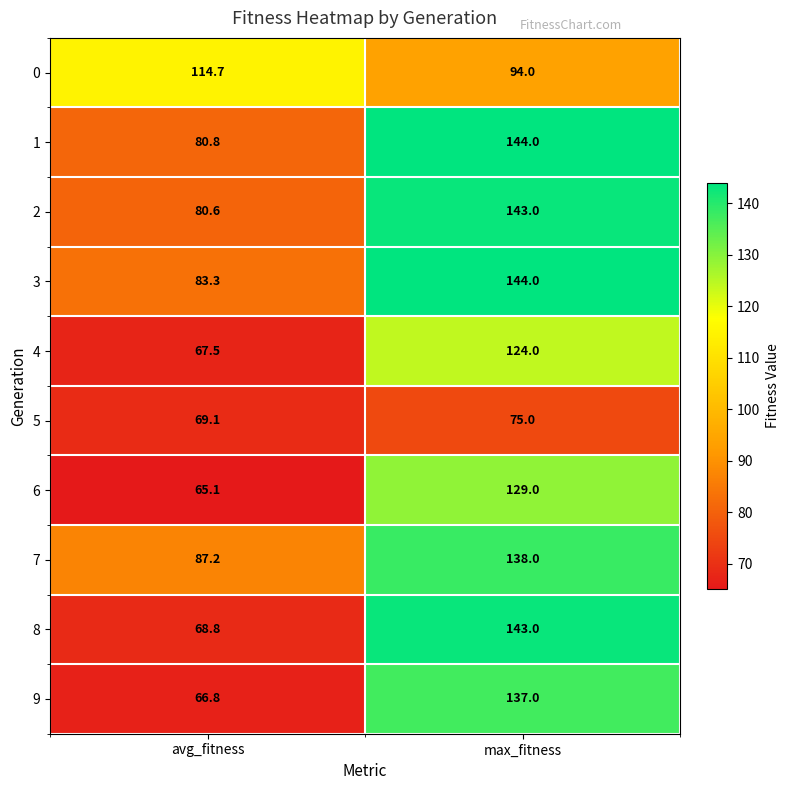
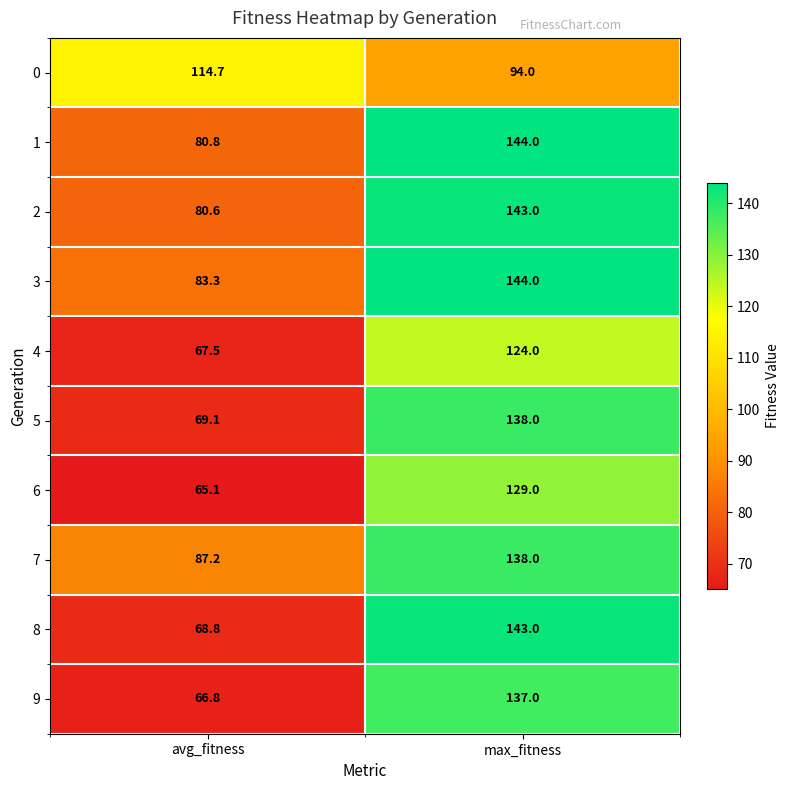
5, max_fitness: 75.0 -> 138.0
